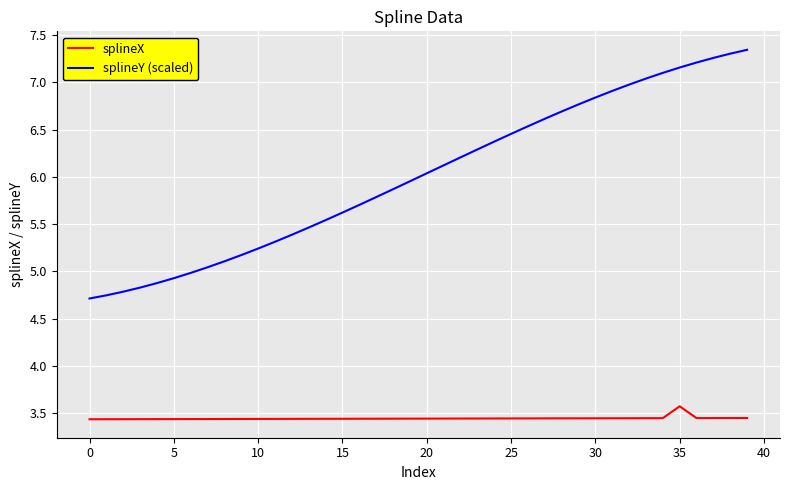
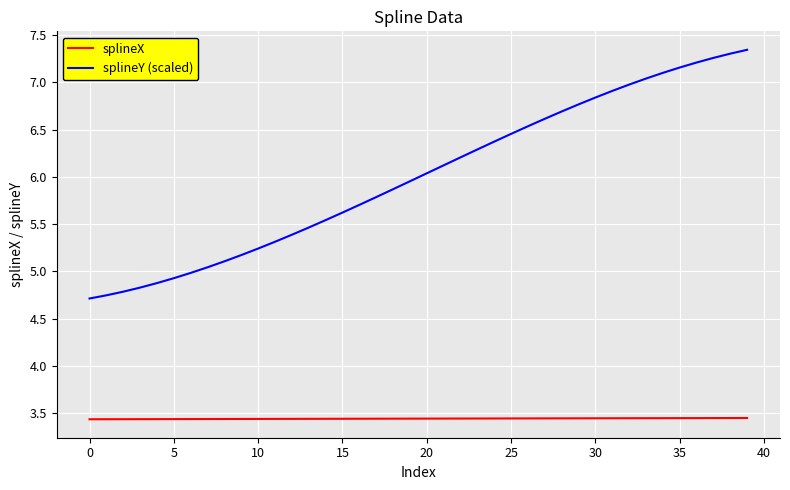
splineX, 35: 3.6 -> 3.4
